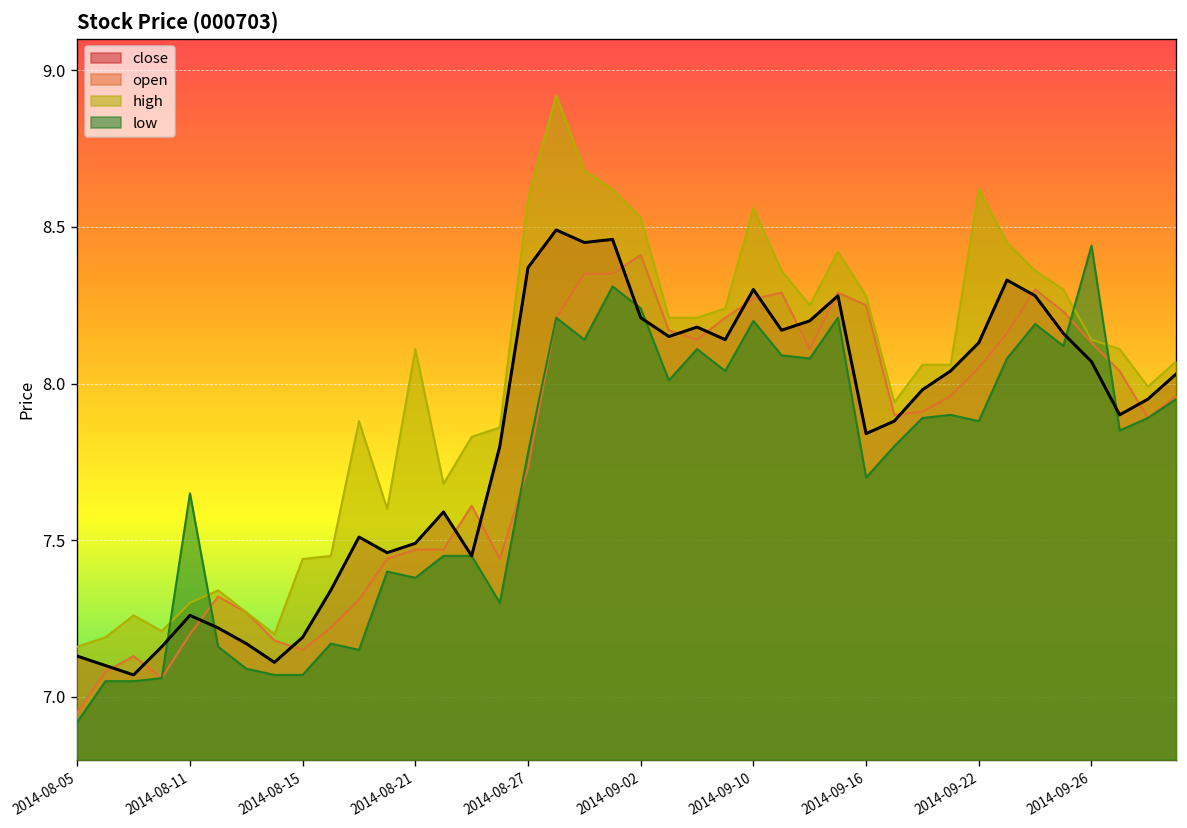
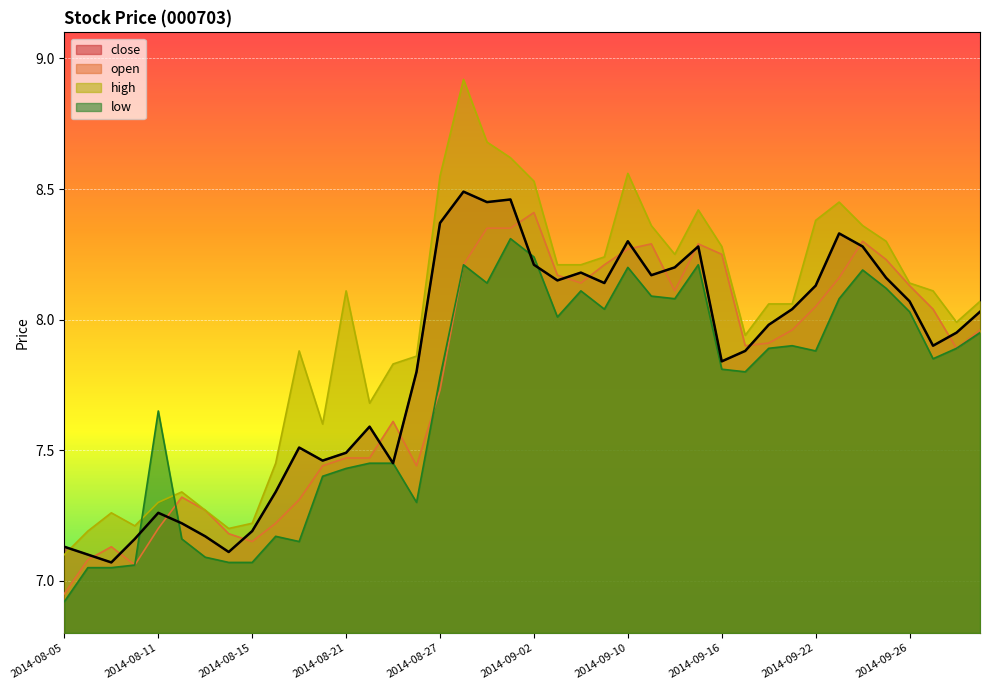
high, 2014-08-05: 7.16 -> 7.10
high, 2014-08-15: 7.44 -> 7.22
low, 2014-08-21: 7.38 -> 7.43
high, 2014-08-27: 8.59 -> 8.55
low, 2014-09-16: 7.70 -> 7.81
high, 2014-09-22: 8.62 -> 8.38
low, 2014-09-26: 8.44 -> 8.03
